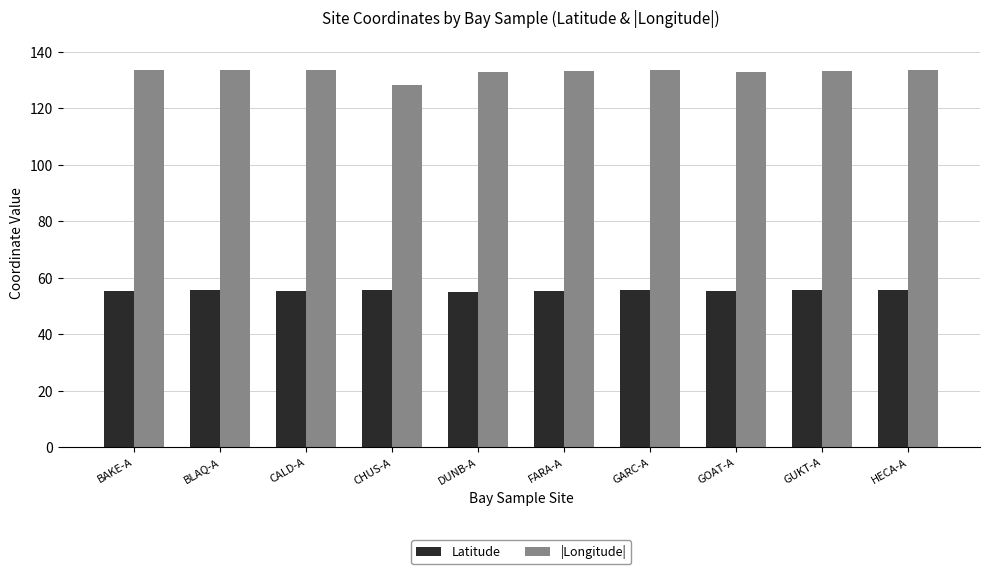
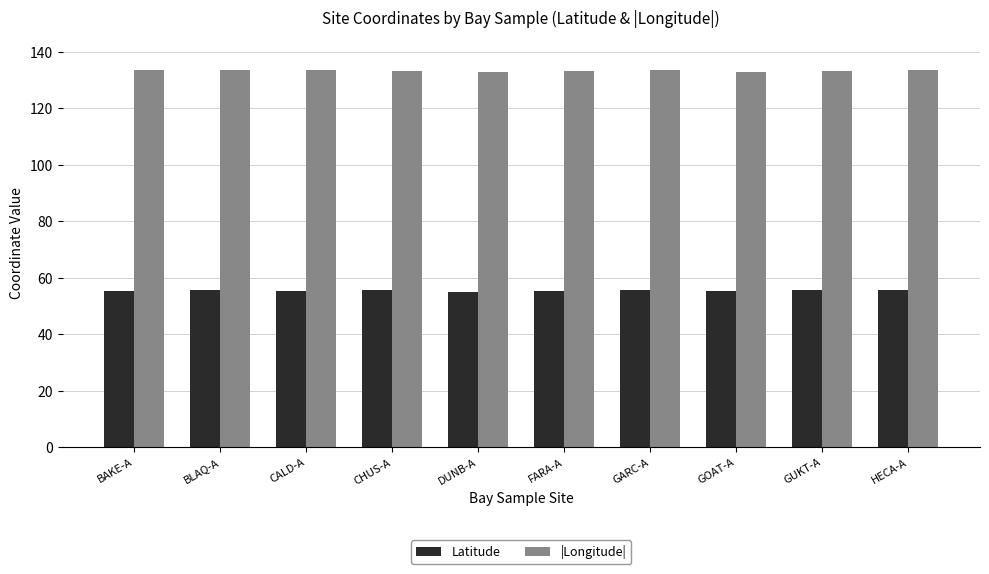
|Longitude|, CHUS-A: 128 -> 133
